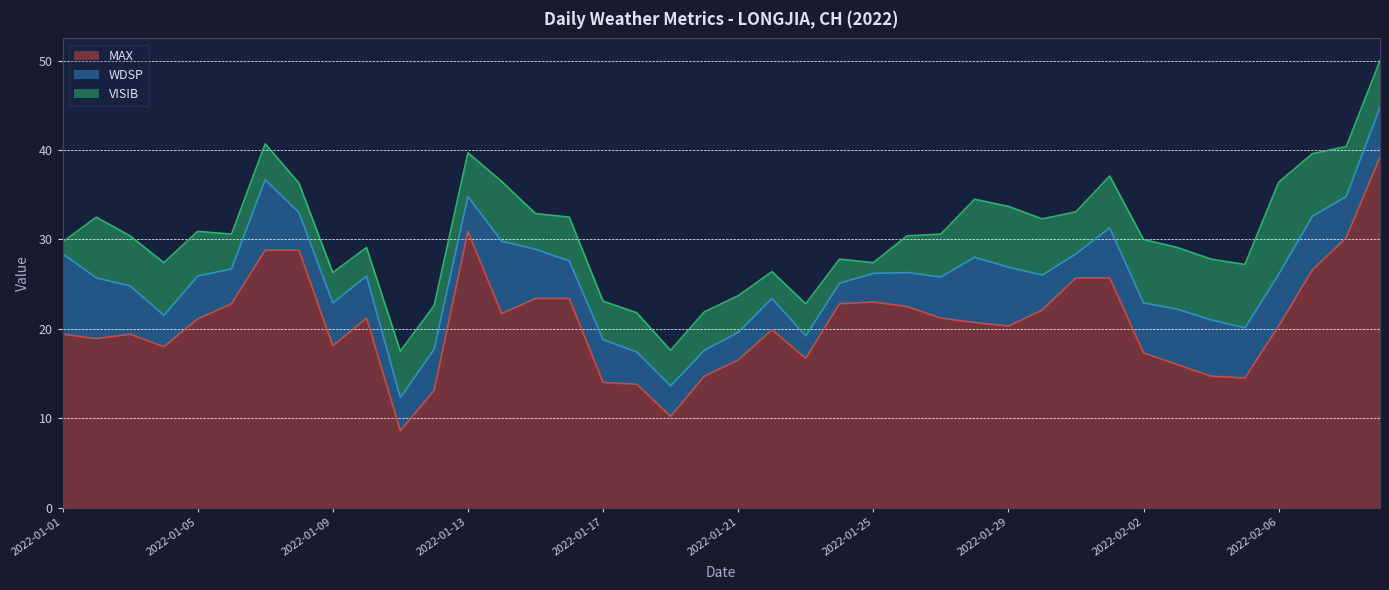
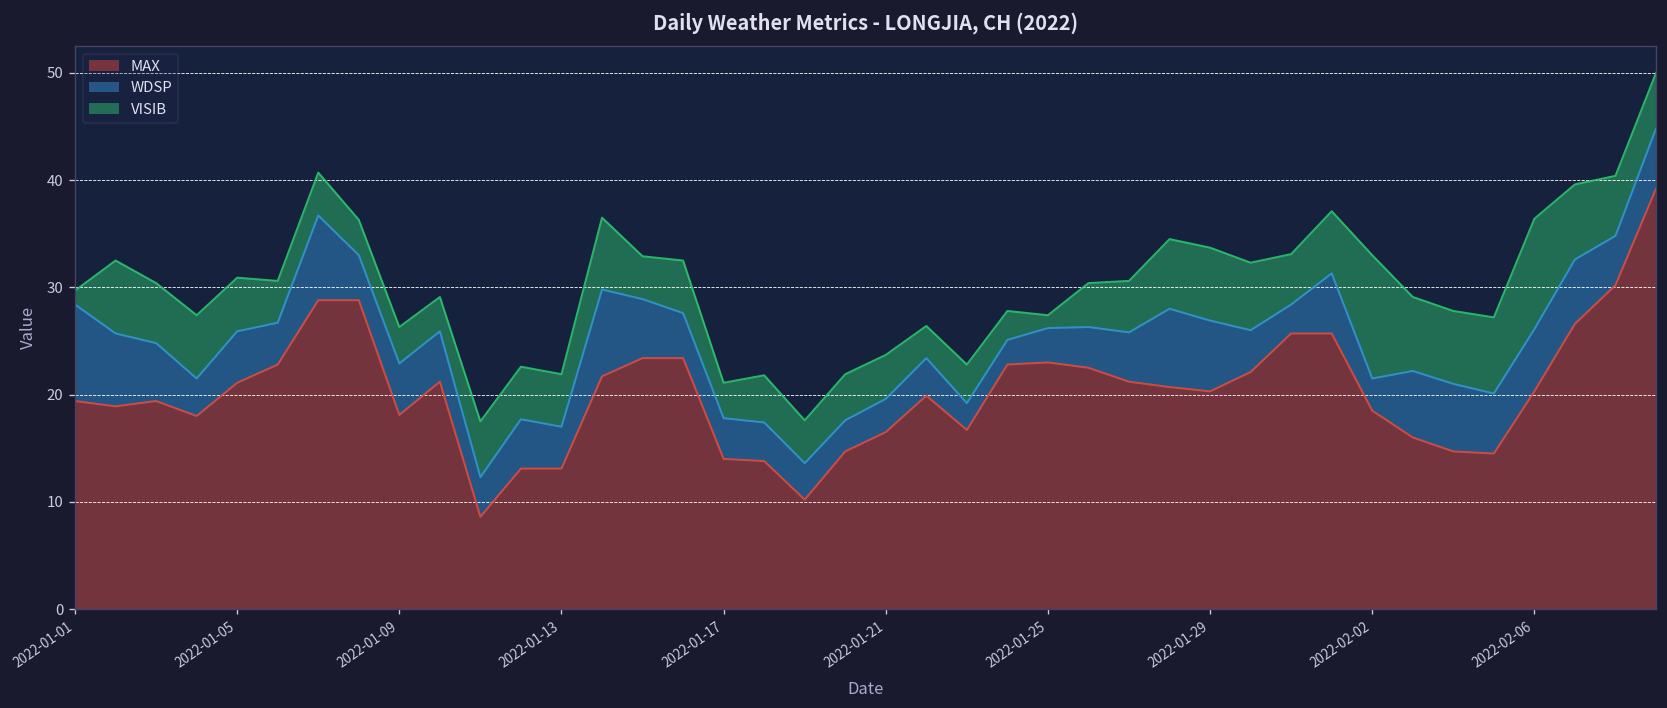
MAX, 2022-01-13: 31 -> 13
WDSP, 2022-01-17: 5 -> 4
VISIB, 2022-01-17: 4 -> 3
MAX, 2022-02-02: 17 -> 19
WDSP, 2022-02-02: 6 -> 3
VISIB, 2022-02-02: 7 -> 12
